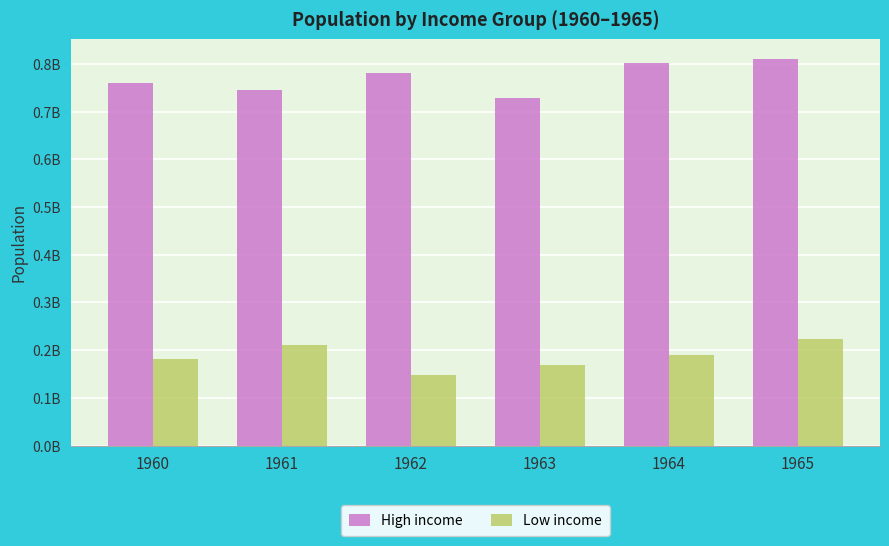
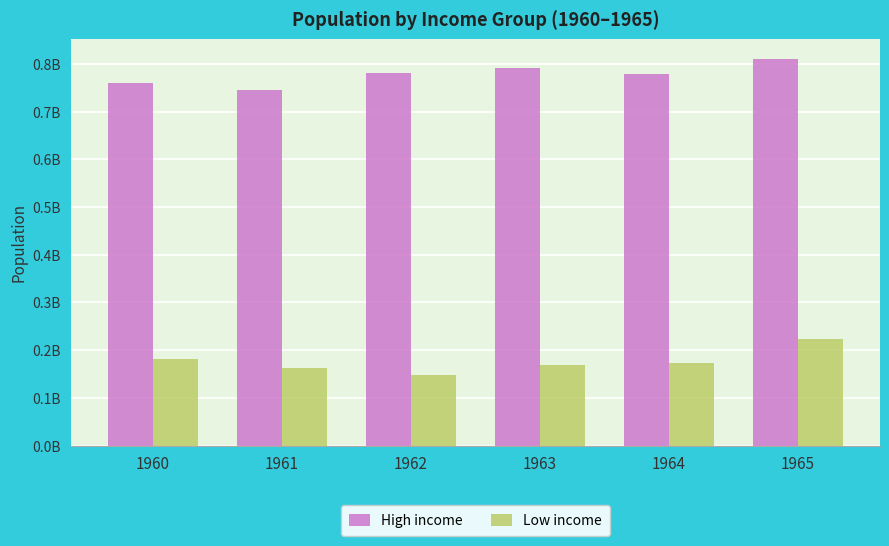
Low income, 1961: 210000000 -> 160000000
High income, 1963: 730000000 -> 790000000
High income, 1964: 800000000 -> 780000000
Low income, 1964: 190000000 -> 170000000
